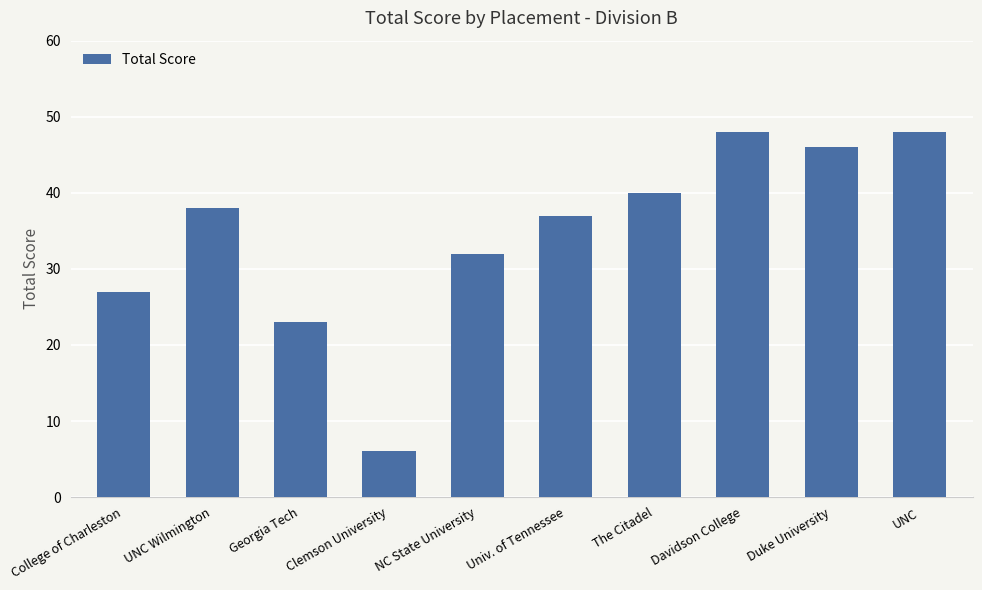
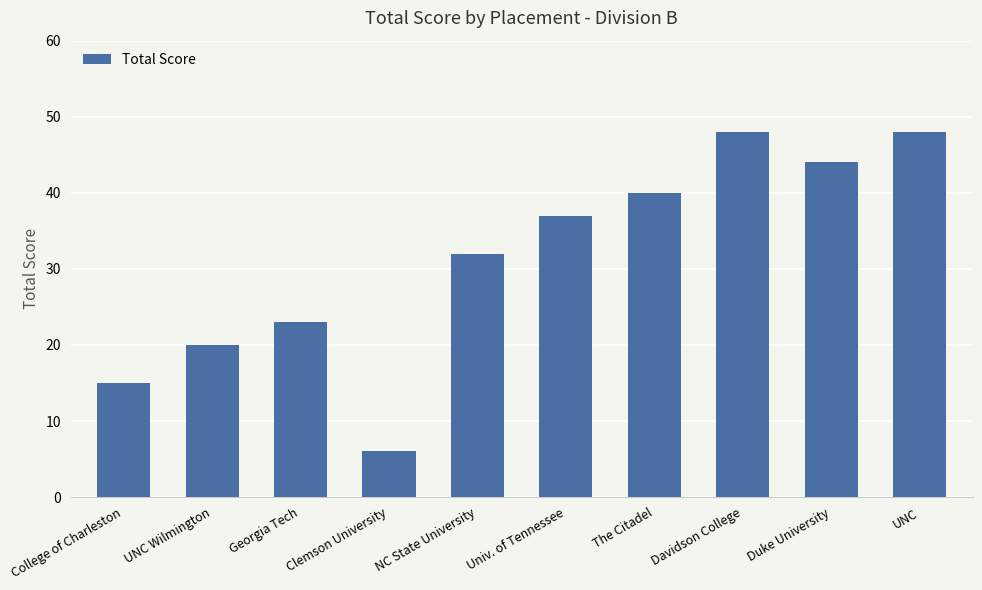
College of Charleston: 27 -> 15
UNC Wilmington: 38 -> 20
Duke University: 46 -> 44
